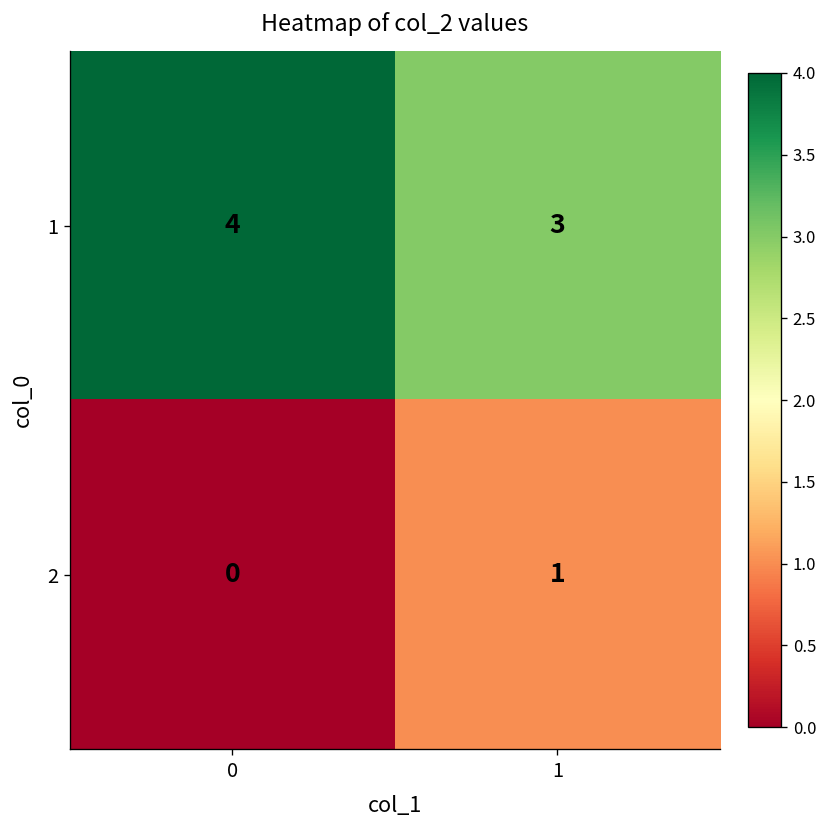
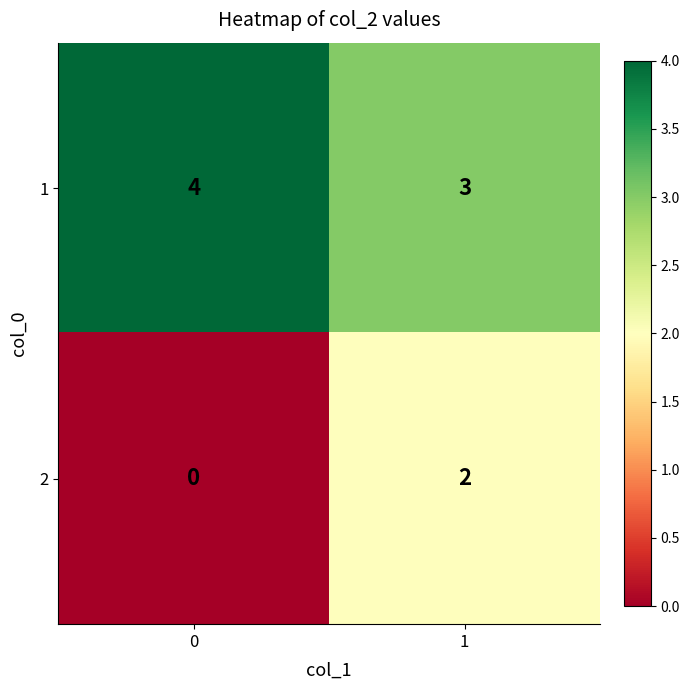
2, 1: 1 -> 2
